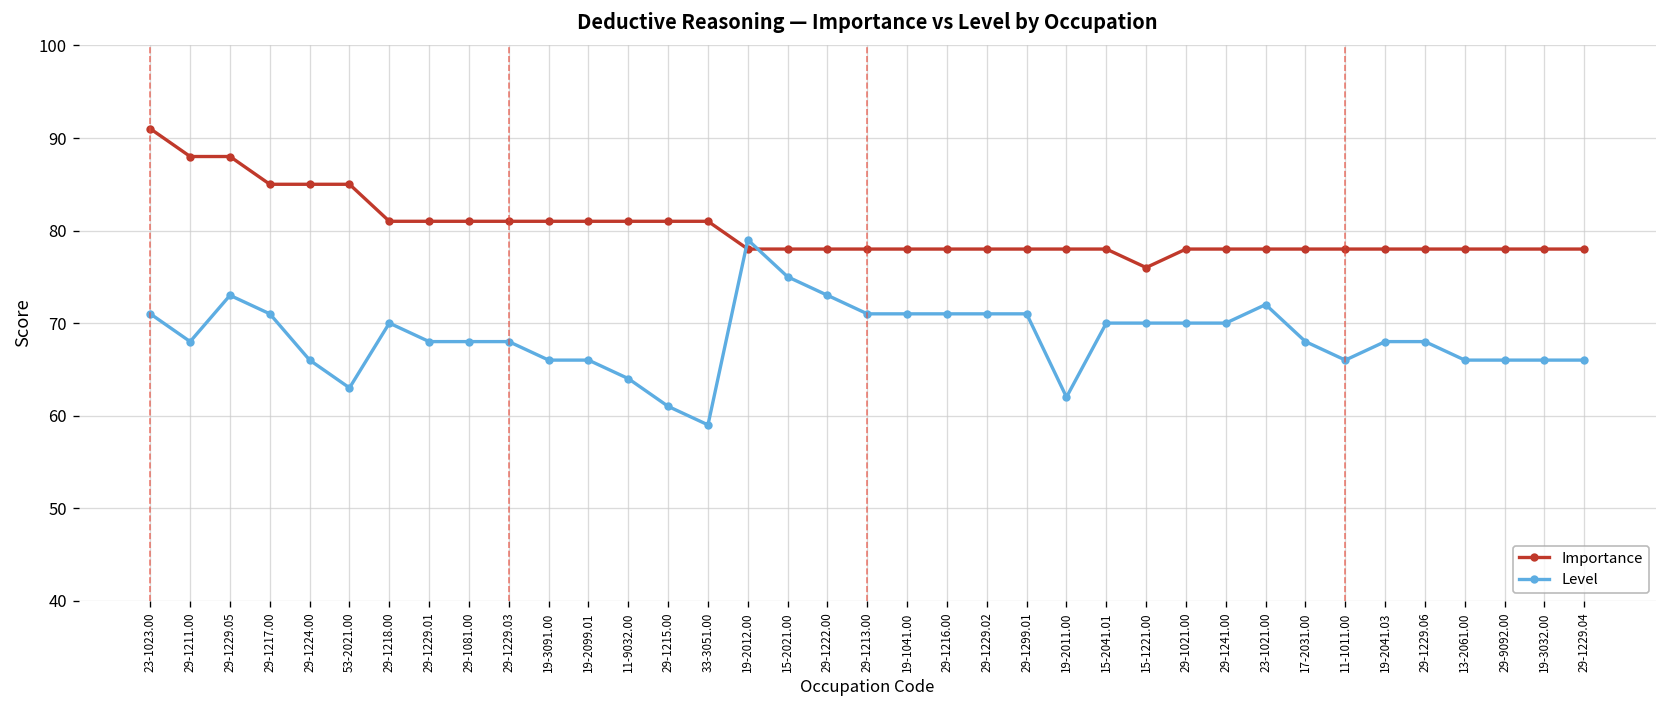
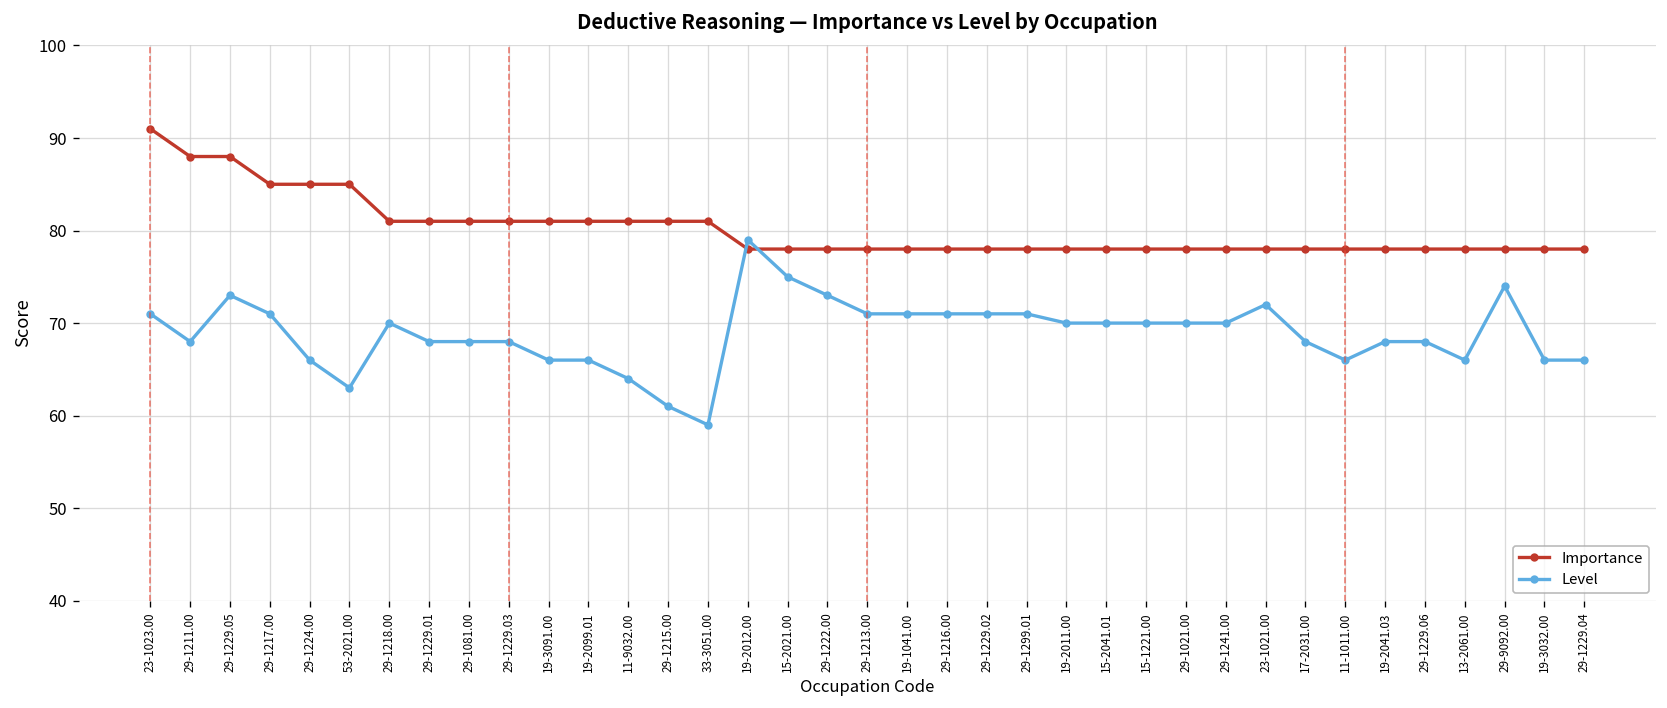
Level, 19-2011.00: 62 -> 70
Importance, 15-1221.00: 76 -> 78
Level, 29-9092.00: 66 -> 74
